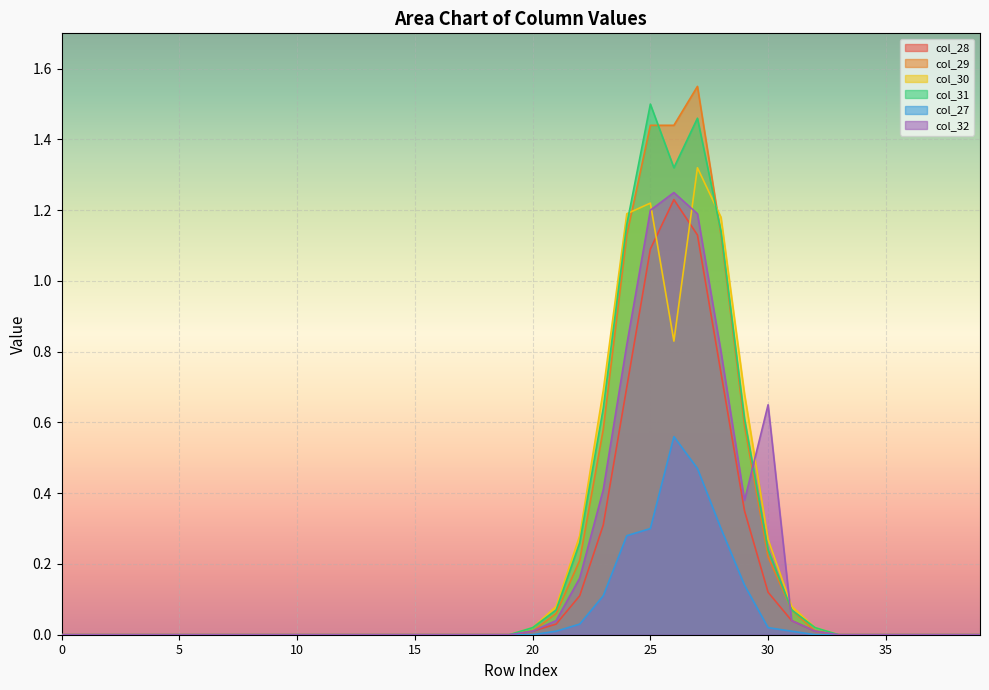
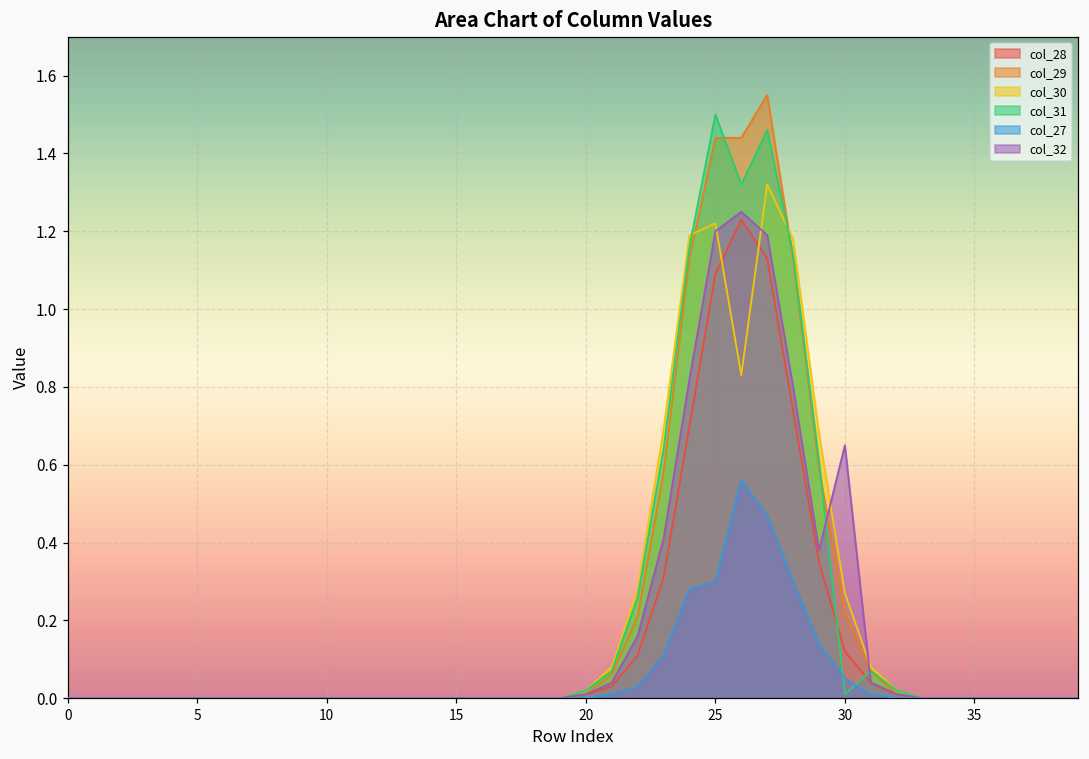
col_31, 30: 0.24 -> 0.01
col_27, 30: 0.02 -> 0.05
